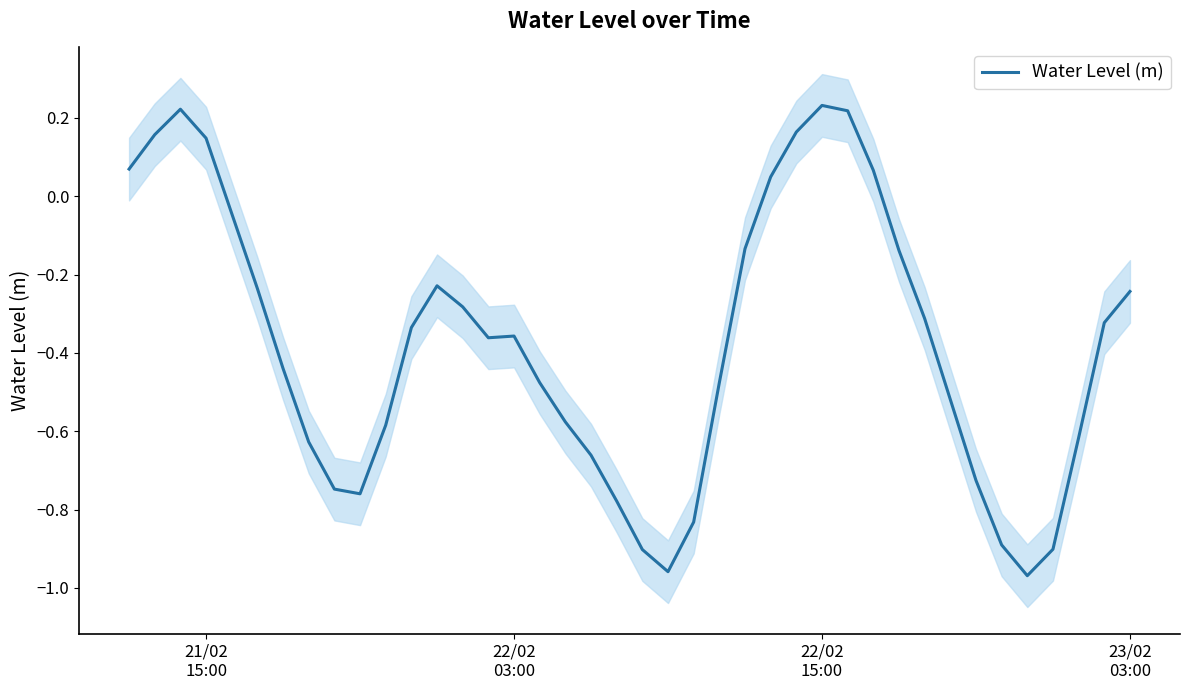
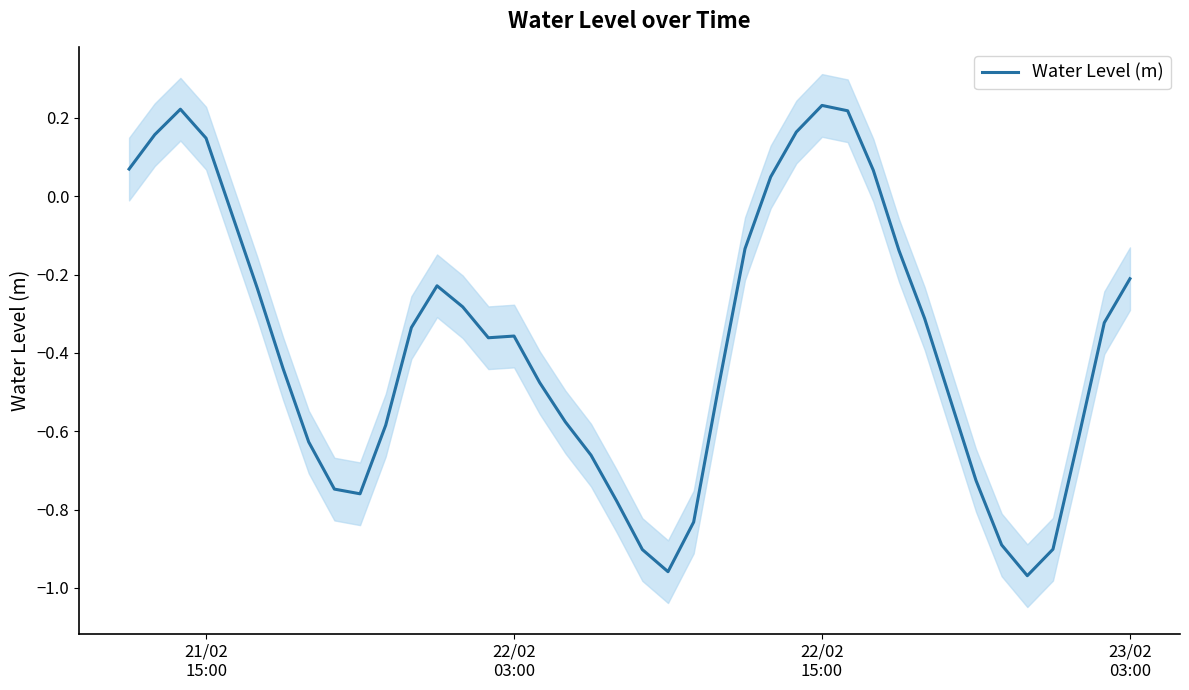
Water Level (m), 23/02 03:00: -0.24 -> -0.21
